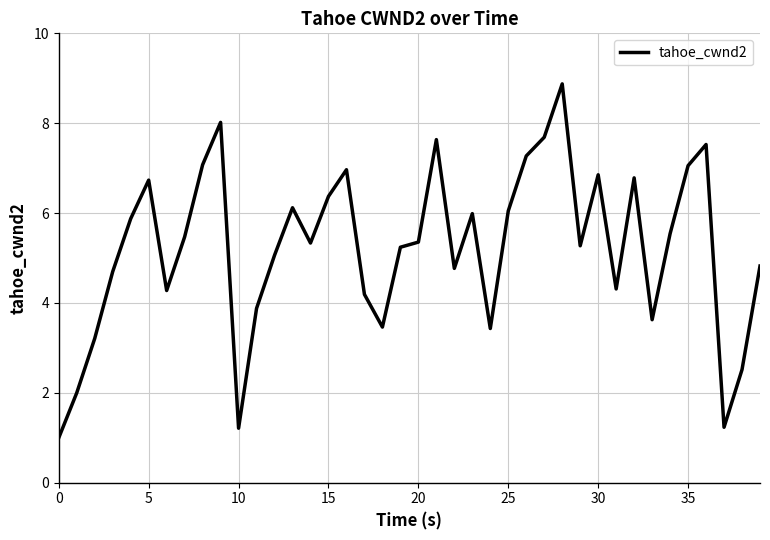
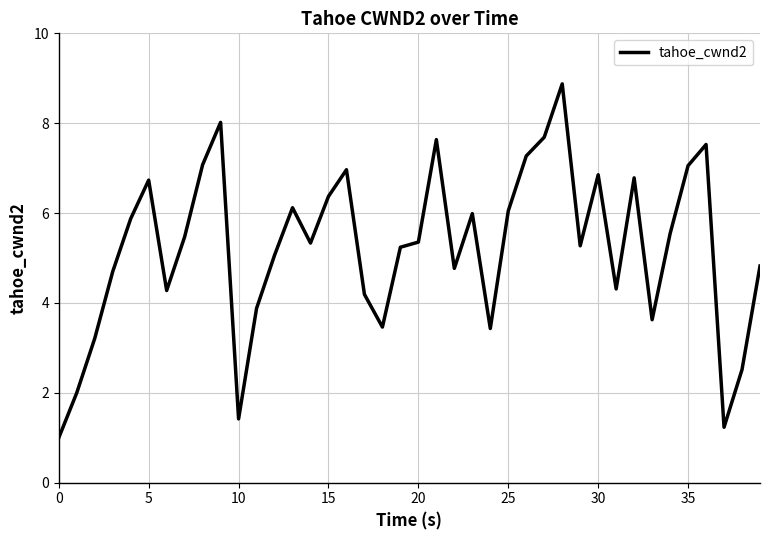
10: 1.2 -> 1.4
